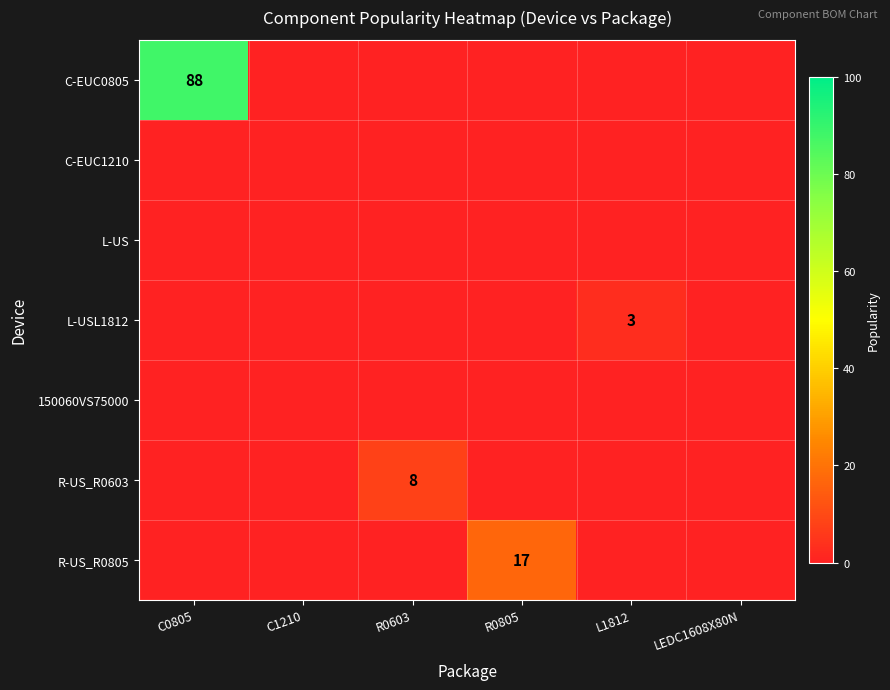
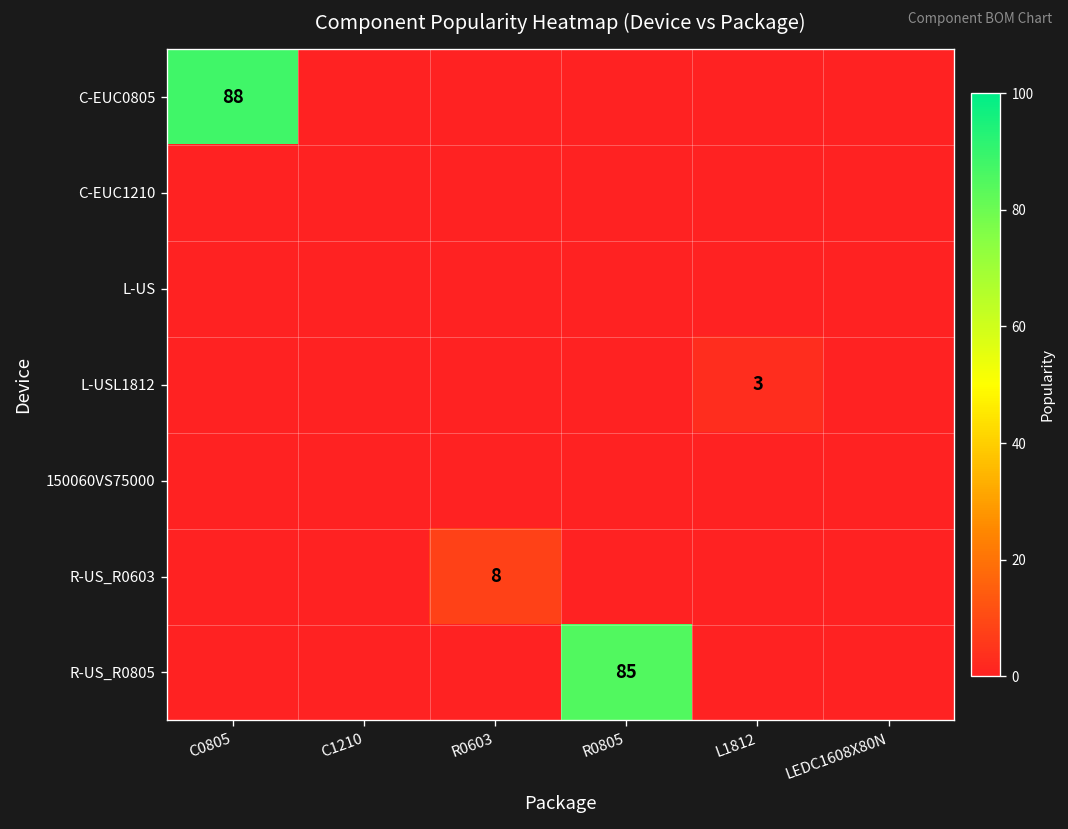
R-US_R0805, R0805: 17 -> 85
